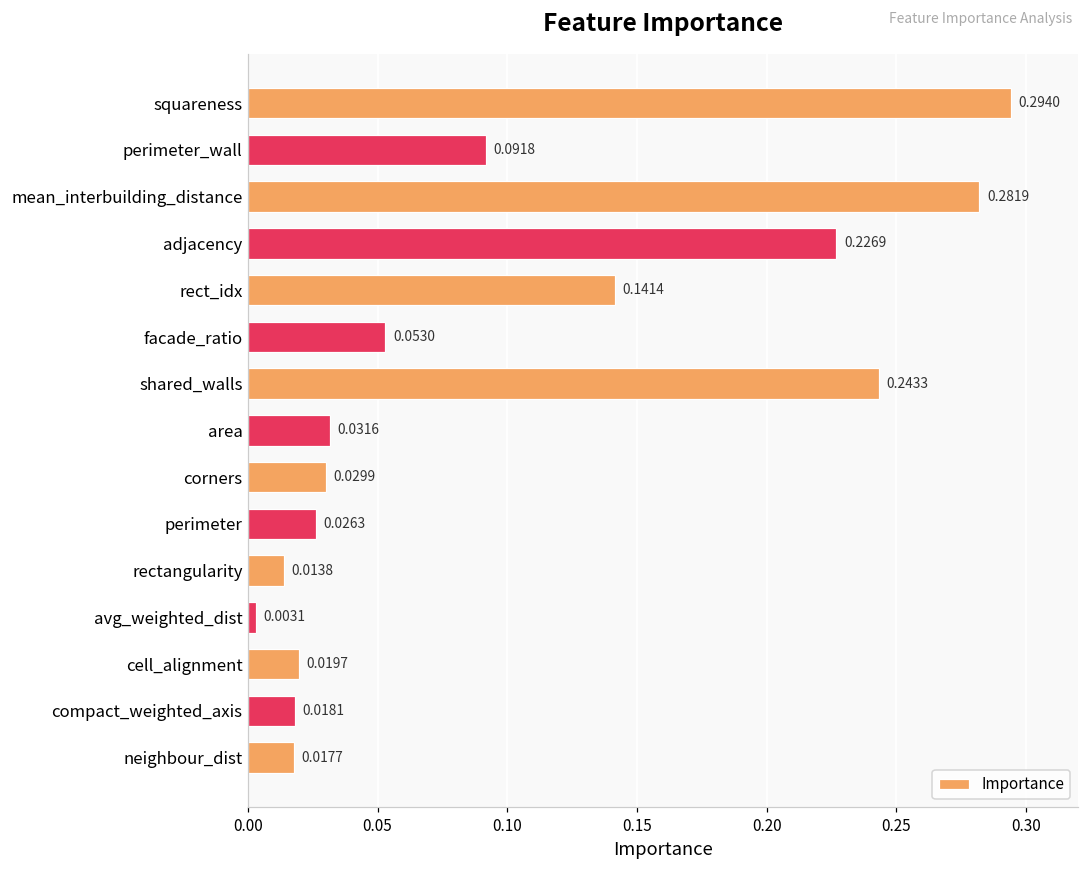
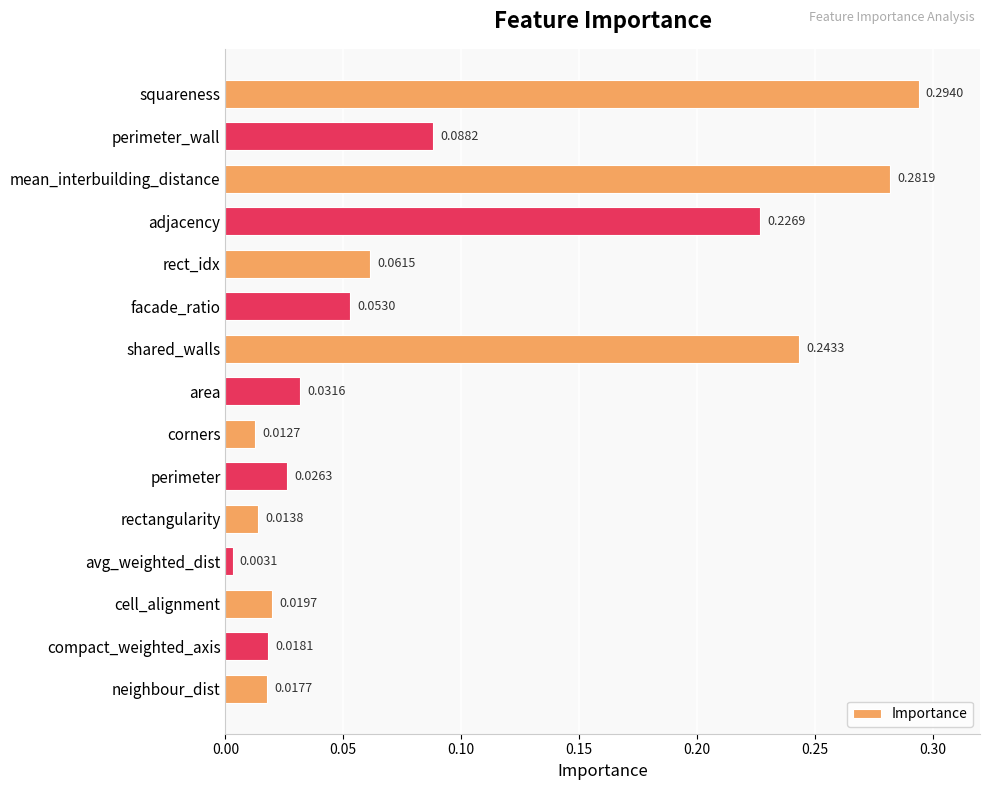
perimeter_wall: 0.0918 -> 0.0882
rect_idx: 0.1414 -> 0.0615
corners: 0.0299 -> 0.0127
